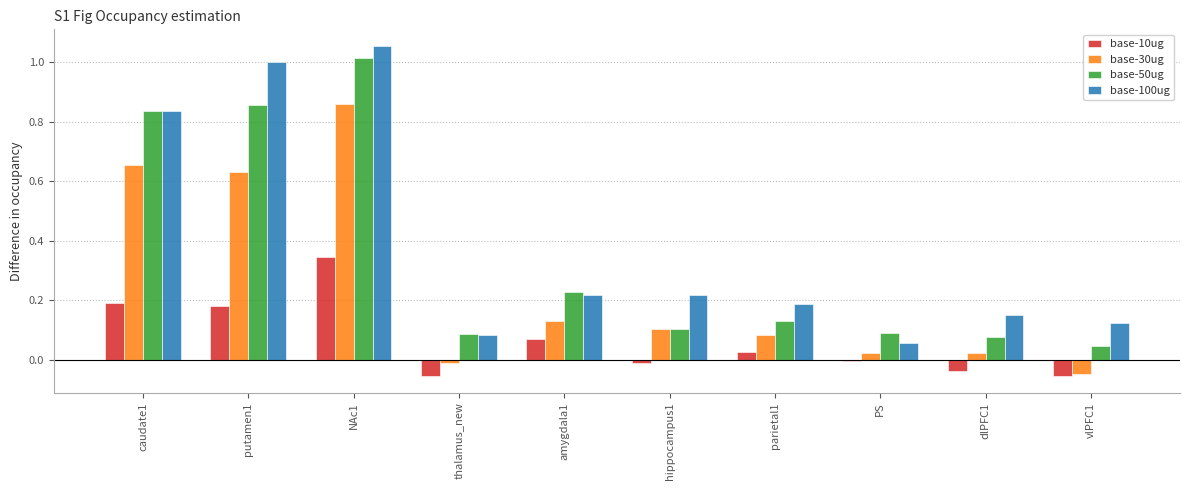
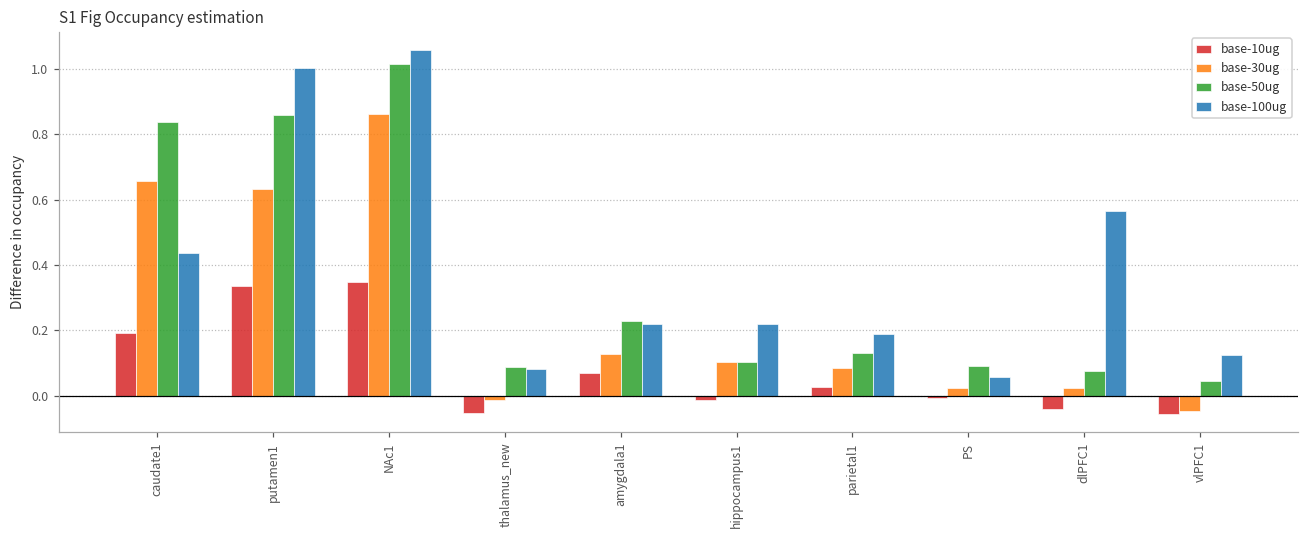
base-100ug, caudate1: 0.84 -> 0.44
base-10ug, putamen1: 0.18 -> 0.34
base-100ug, dlPFC1: 0.15 -> 0.56
